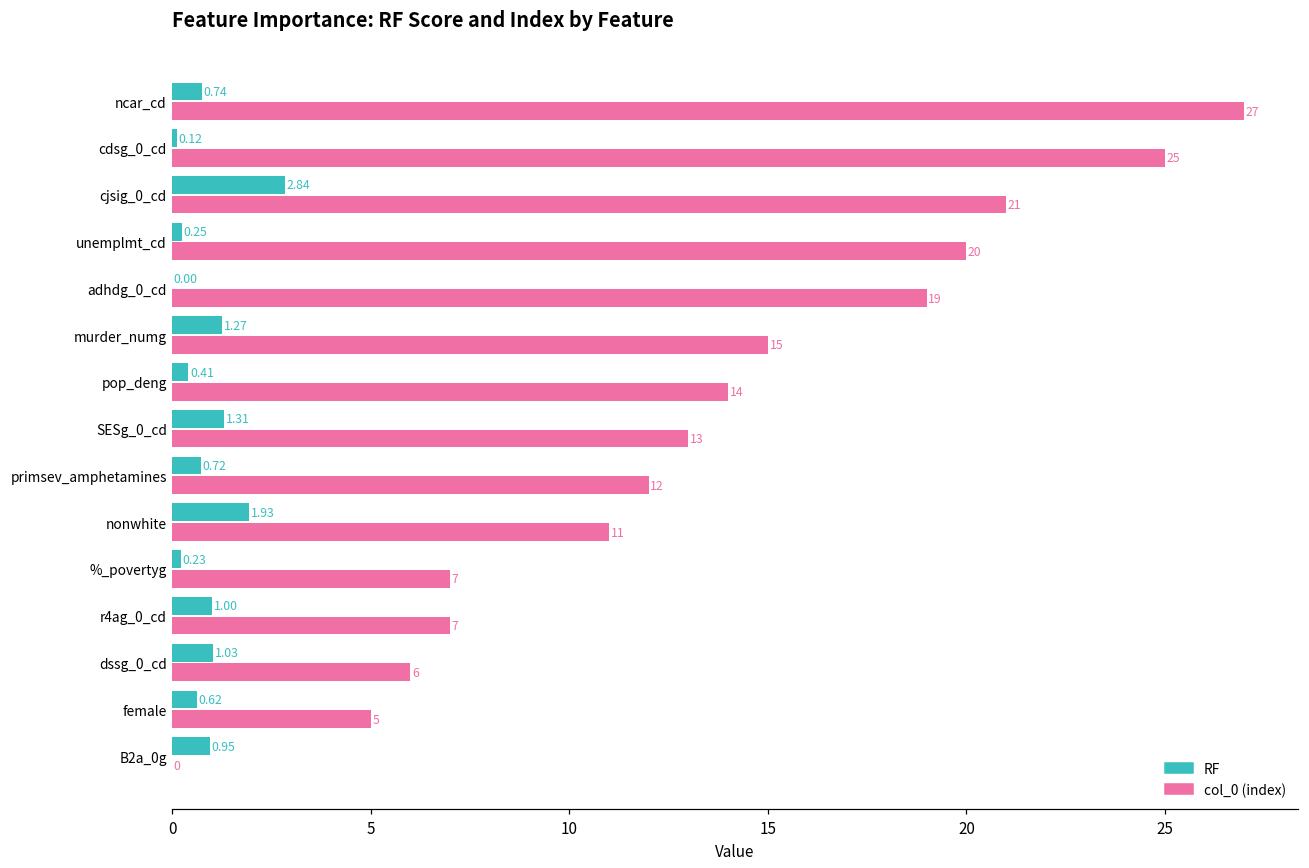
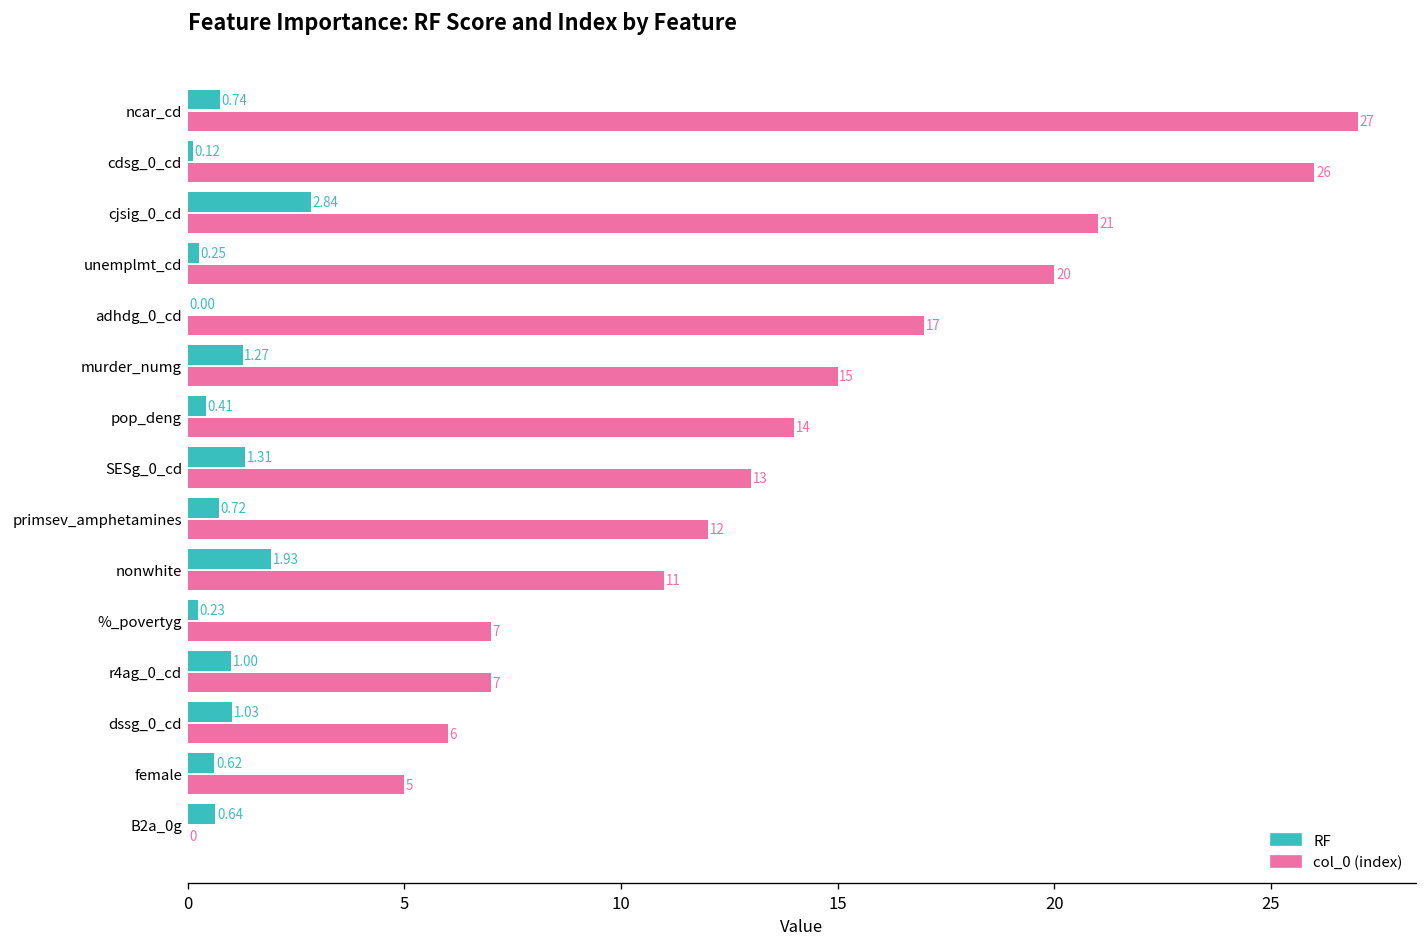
col_0 (index), cdsg_0_cd: 25 -> 26
col_0 (index), adhdg_0_cd: 19 -> 17
RF, B2a_0g: 0.95 -> 0.64
